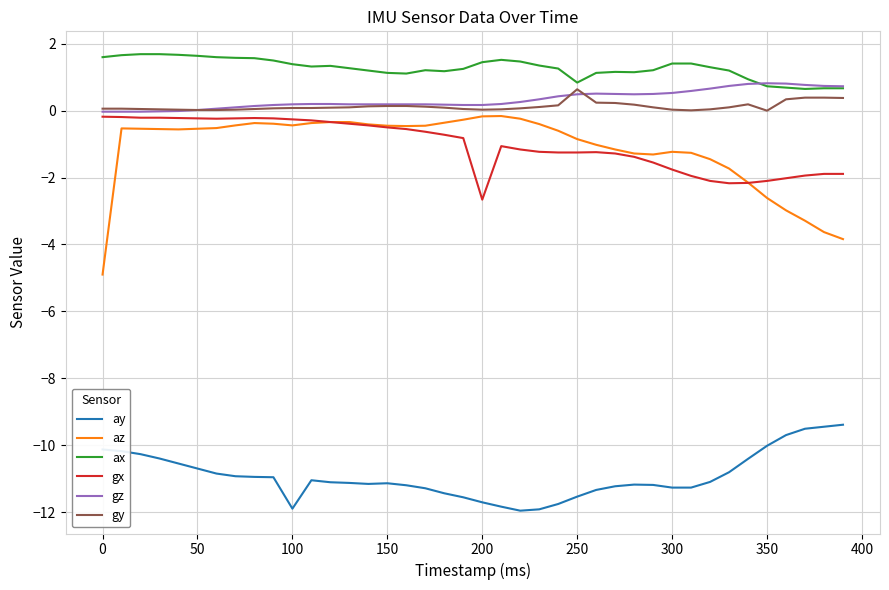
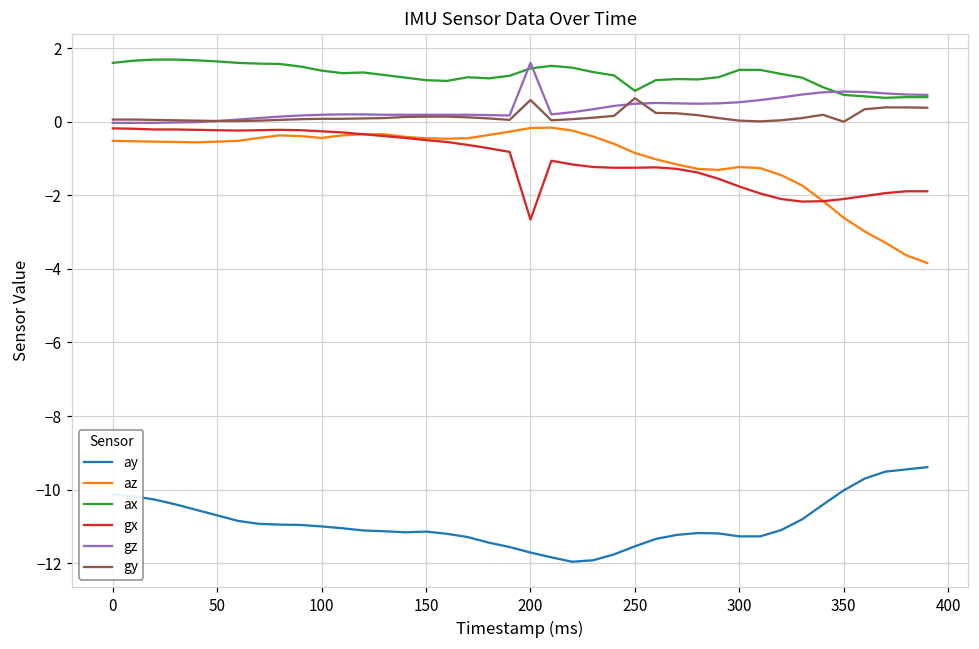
az, 0: -4.9 -> -0.5
ay, 100: -11.9 -> -11.0
gz, 200: 0.2 -> 1.6
gy, 200: 0.0 -> 0.6
